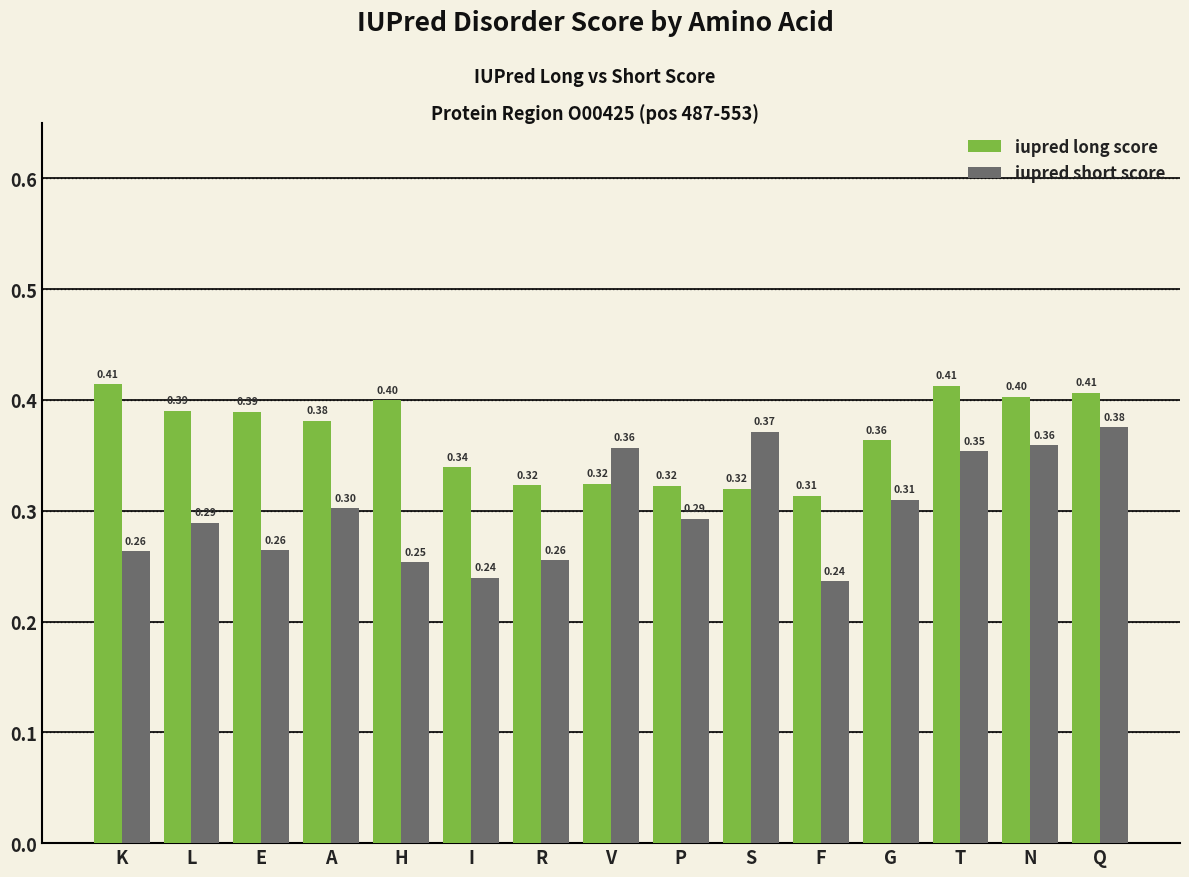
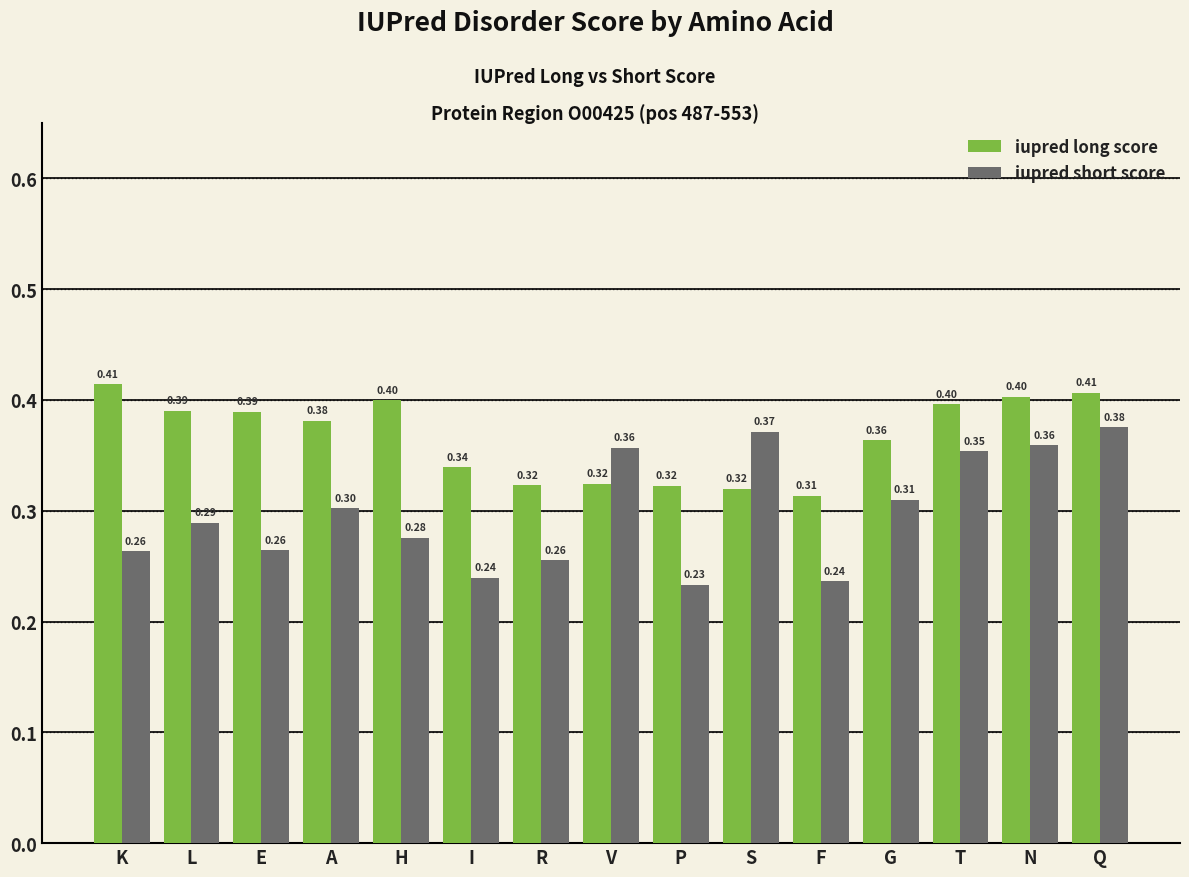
iupred short score, H: 0.25 -> 0.28
iupred short score, P: 0.29 -> 0.23
iupred long score, T: 0.41 -> 0.40
